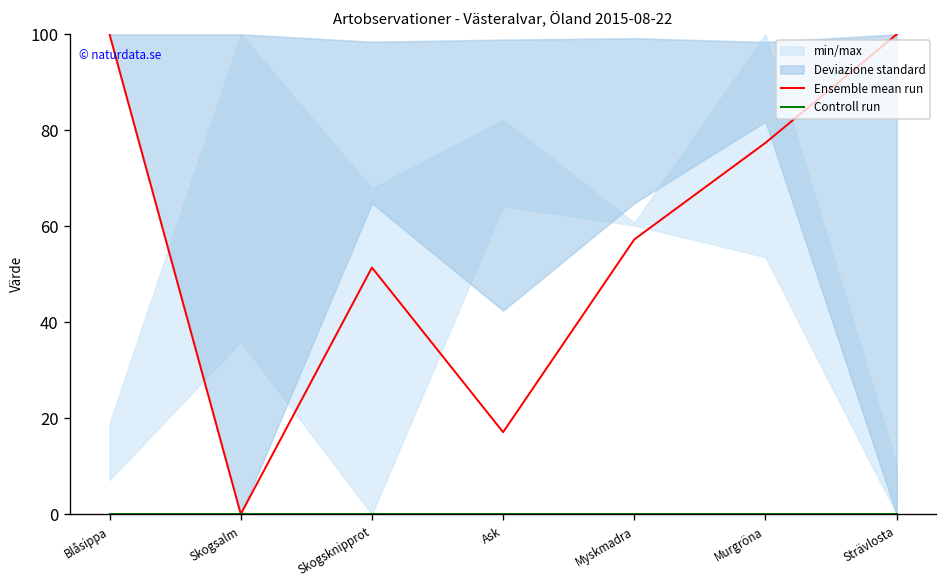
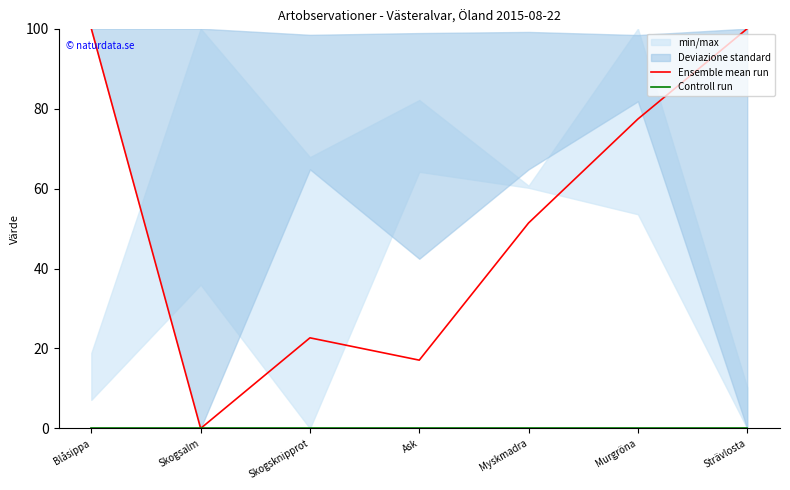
Ensemble mean run, Skogsknipprot: 51 -> 23
Ensemble mean run, Myskmadra: 57 -> 51
